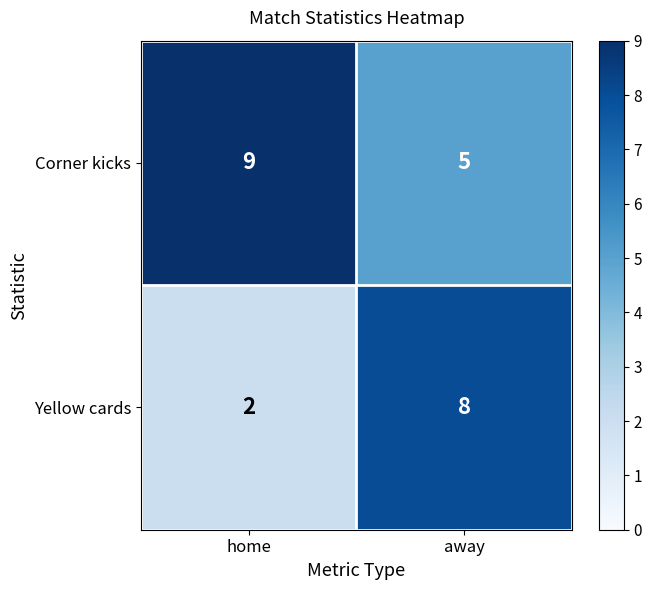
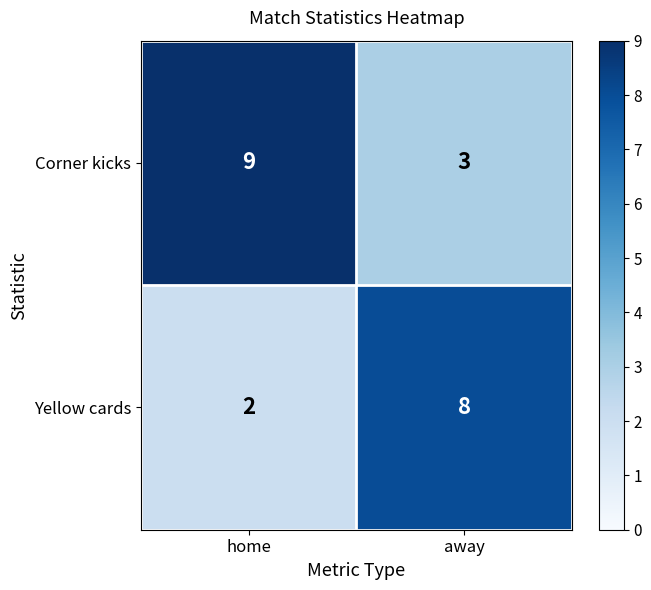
Corner kicks, away: 5 -> 3
